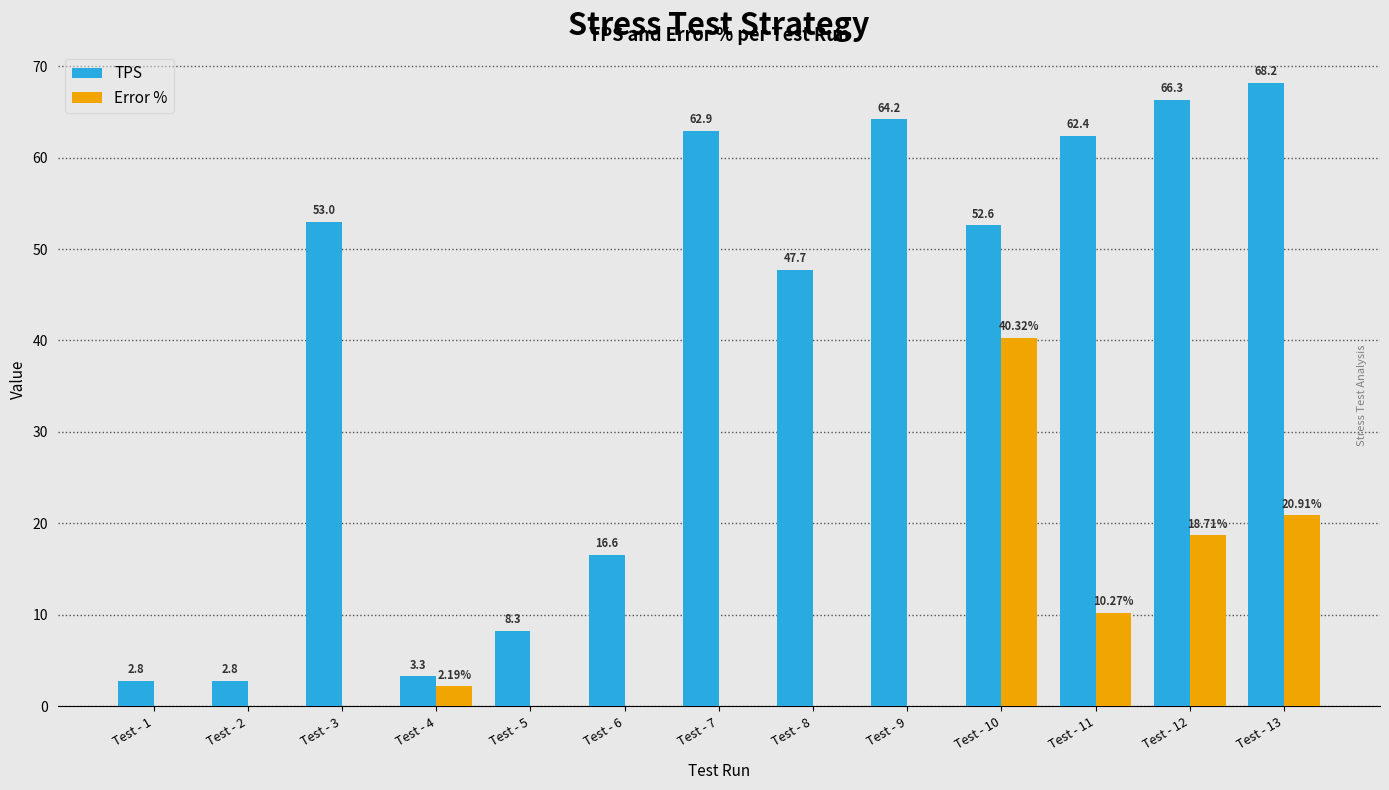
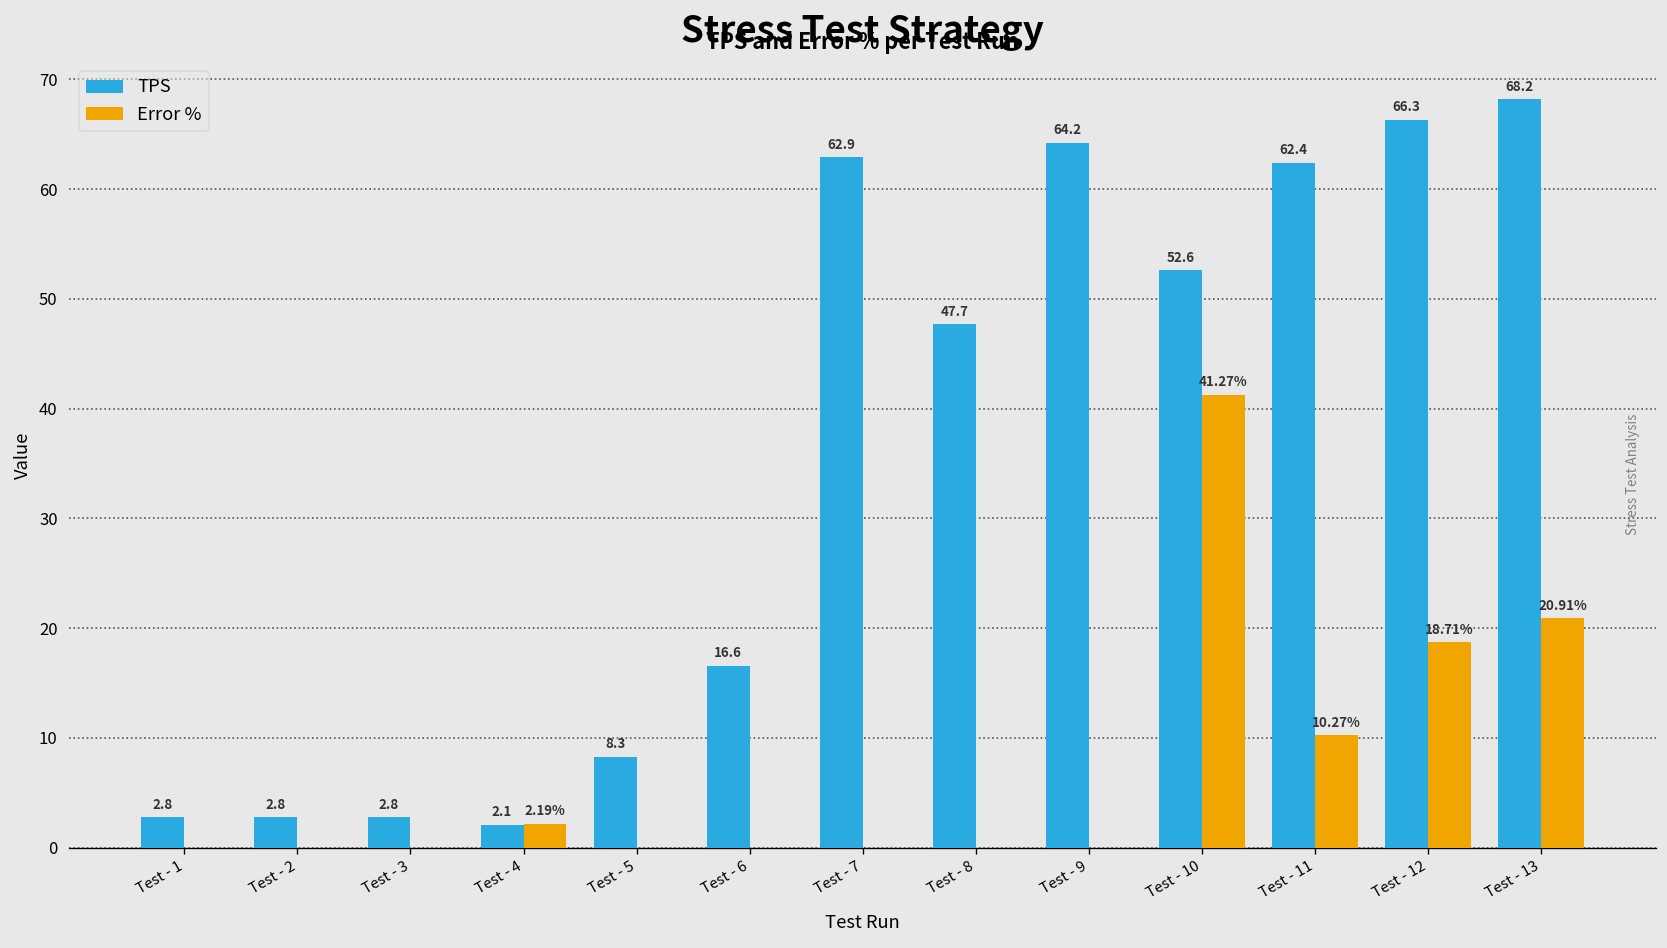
TPS, Test - 3: 53.0 -> 2.8
TPS, Test - 4: 3.3 -> 2.1
Error %, Test - 10: 40.32% -> 41.27%
